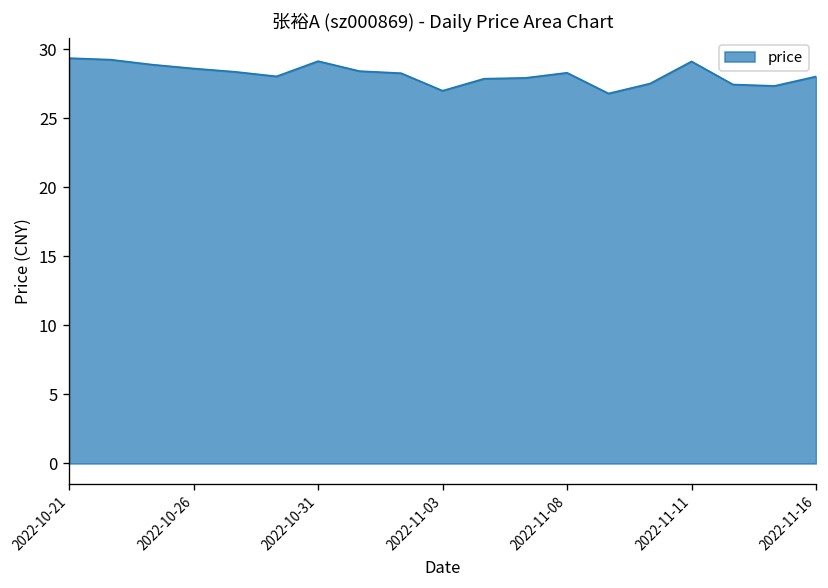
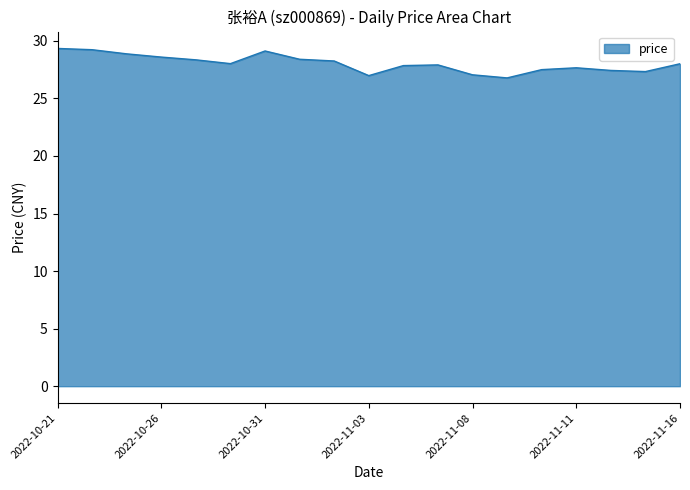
2022-11-08: 28.3 -> 27.1
2022-11-11: 29.1 -> 27.7
